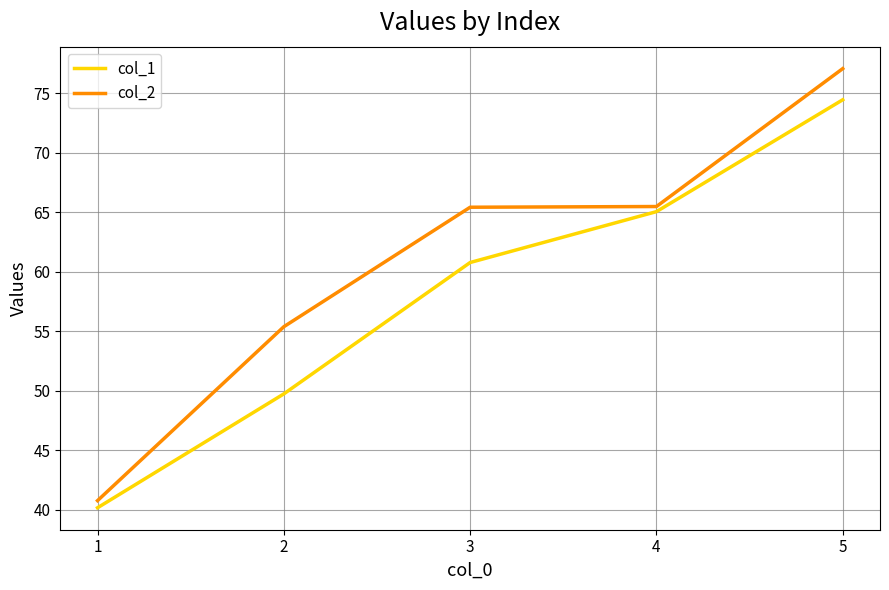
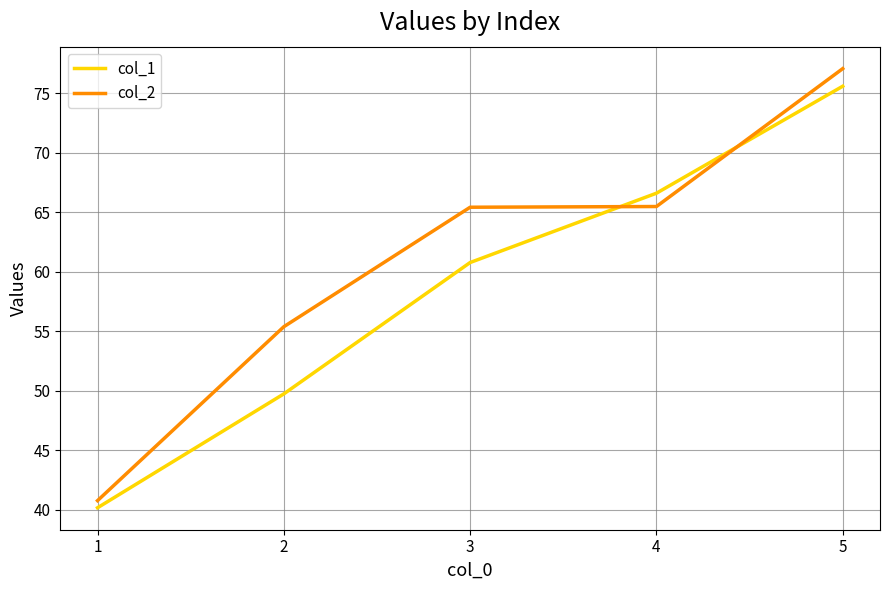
col_1, 4: 65.1 -> 66.6
col_1, 5: 74.5 -> 75.6
